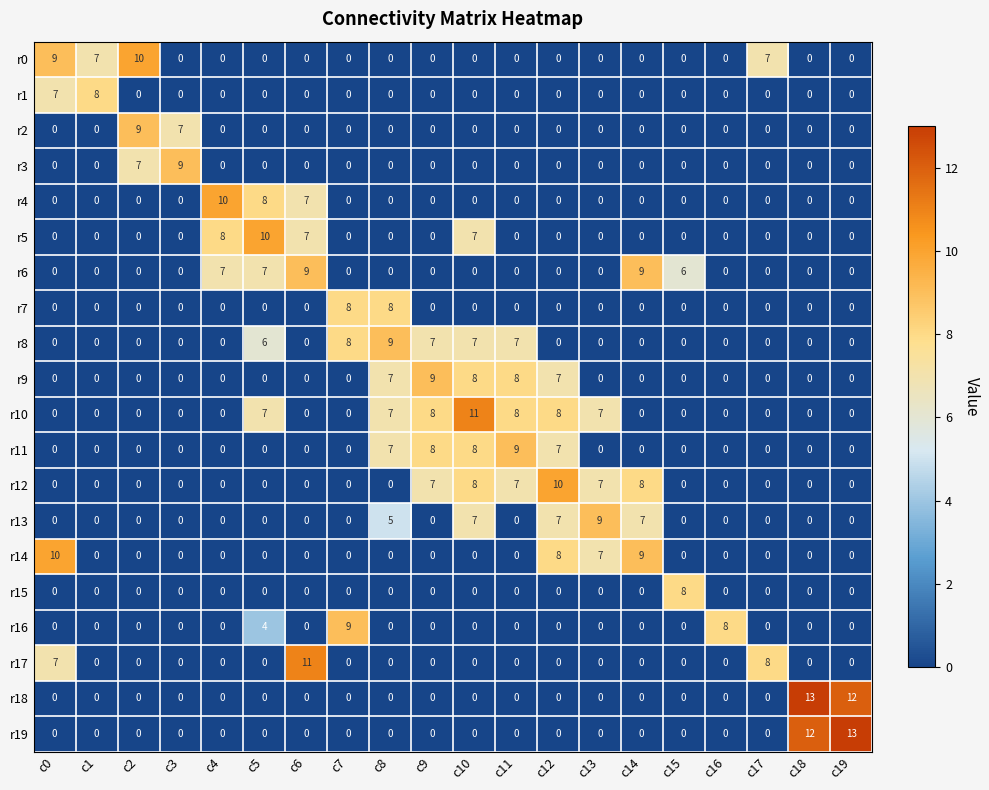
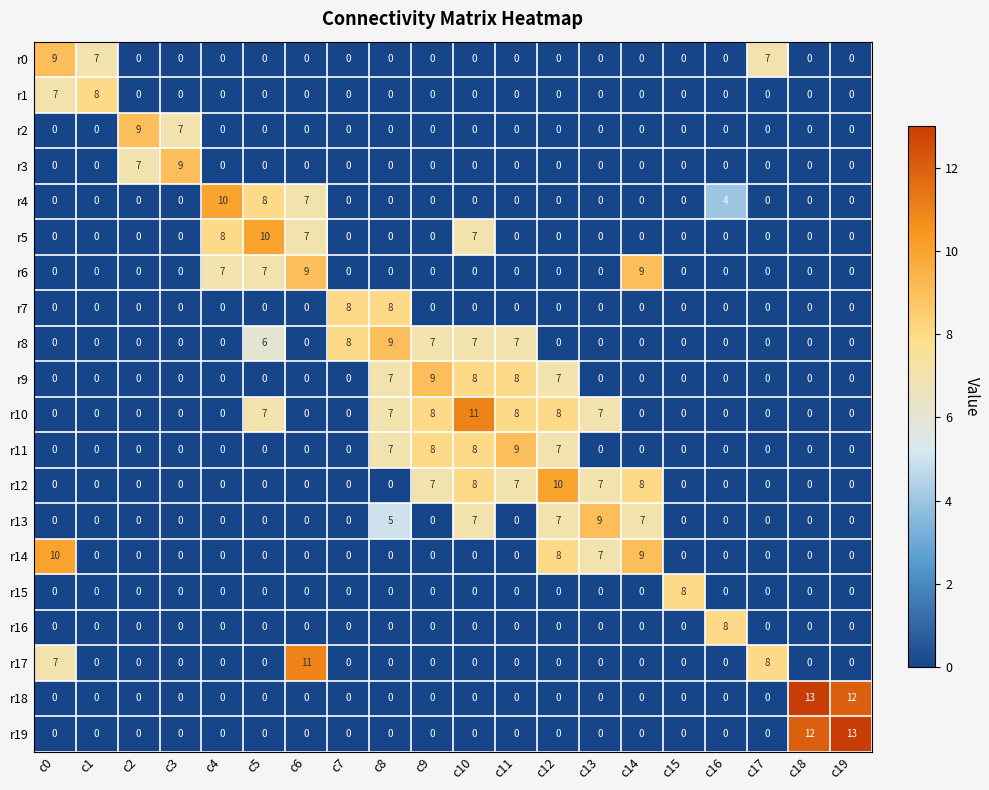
r0, c2: 10 -> 0
r4, c16: 0 -> 4
r6, c15: 6 -> 0
r16, c5: 4 -> 0
r16, c7: 9 -> 0
